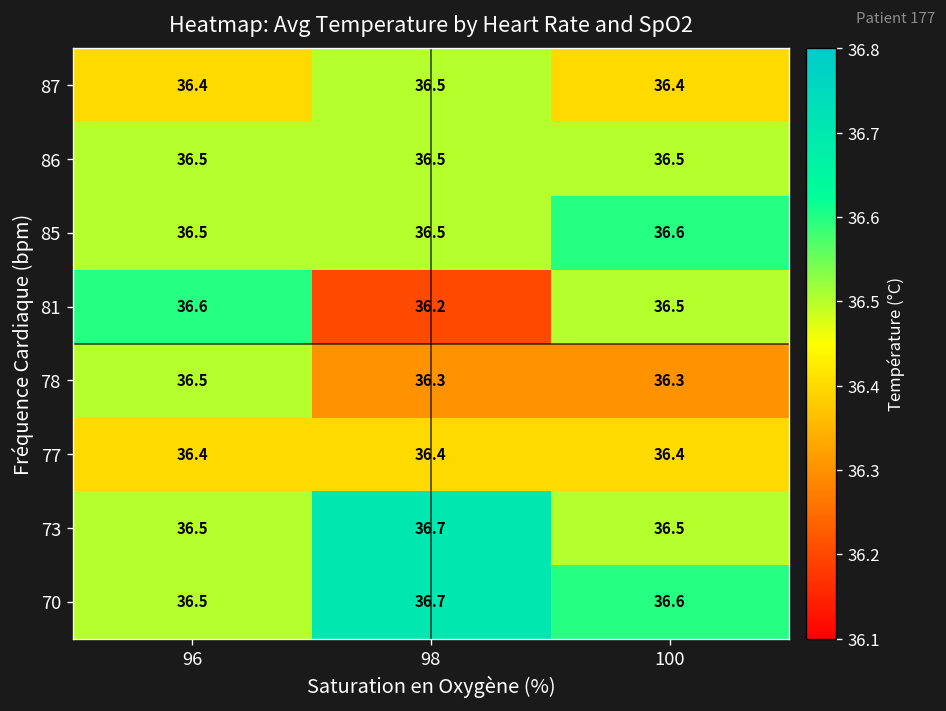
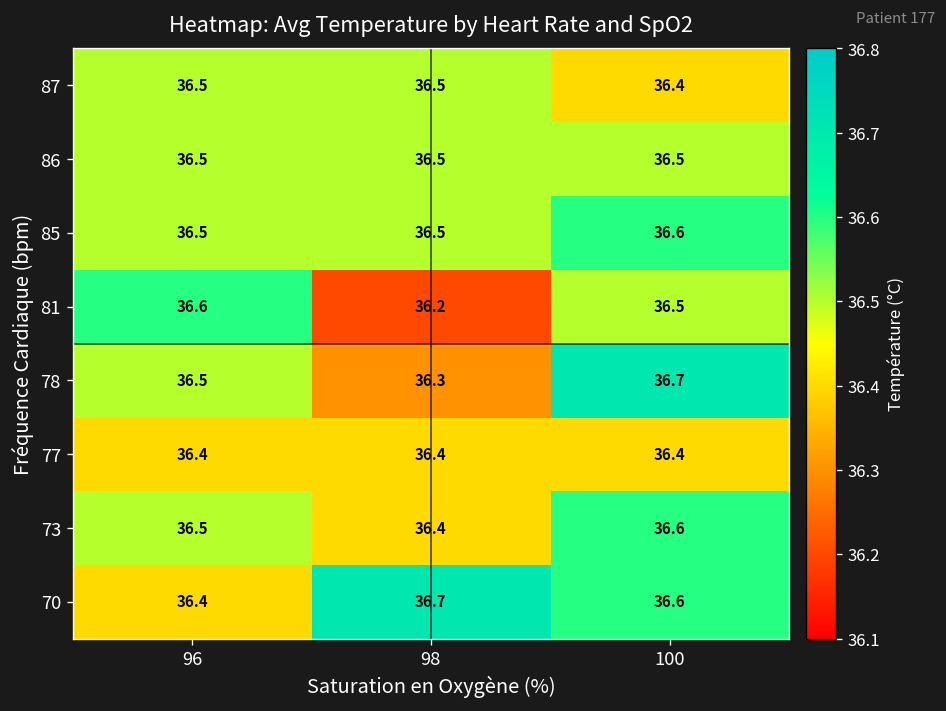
87, 96: 36.4 -> 36.5
78, 100: 36.3 -> 36.7
73, 98: 36.7 -> 36.4
73, 100: 36.5 -> 36.6
70, 96: 36.5 -> 36.4
